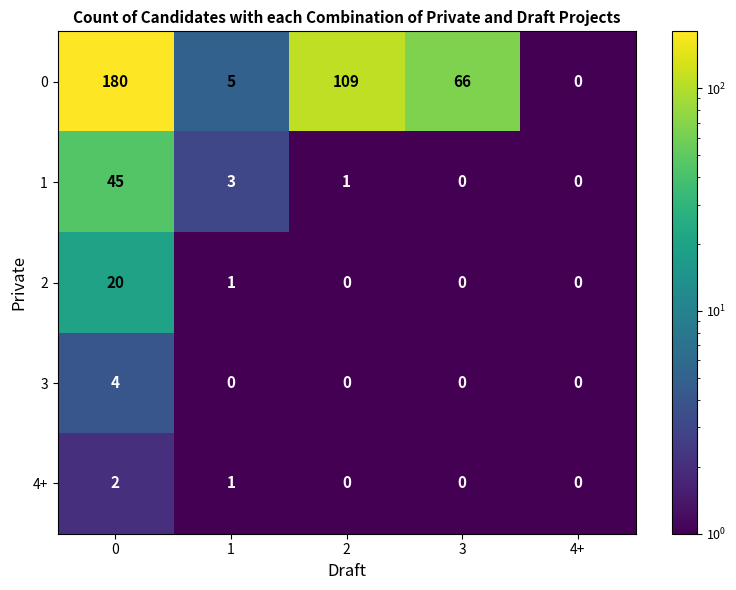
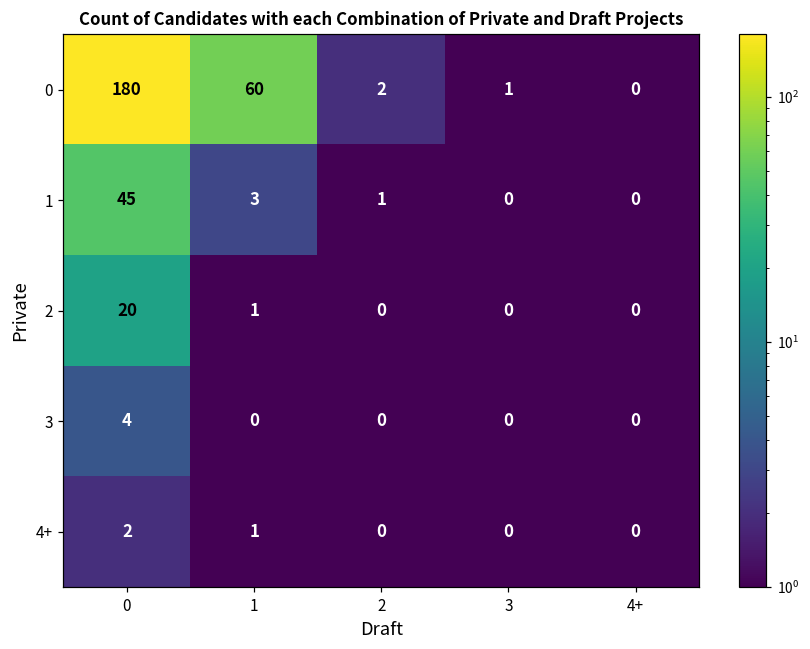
0, 1: 5 -> 60
0, 2: 109 -> 2
0, 3: 66 -> 1
